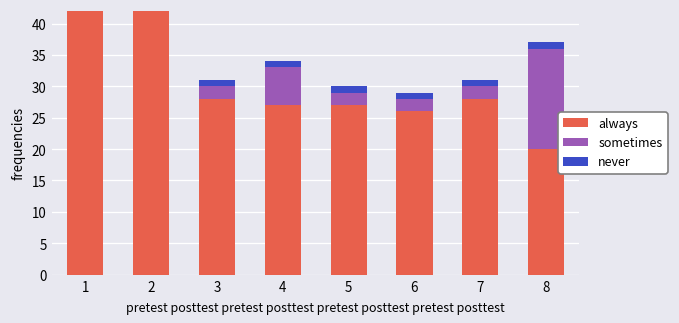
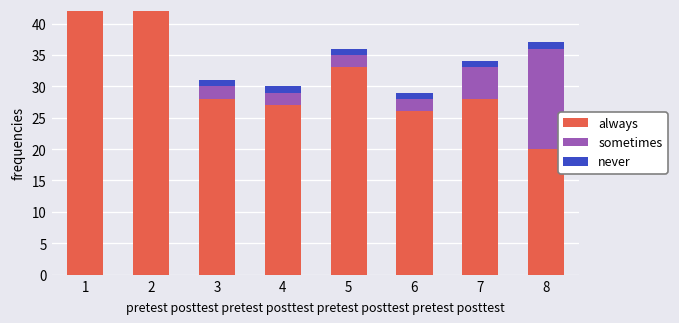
sometimes, 4: 6 -> 2
always, 5: 27 -> 33
sometimes, 7: 2 -> 5
